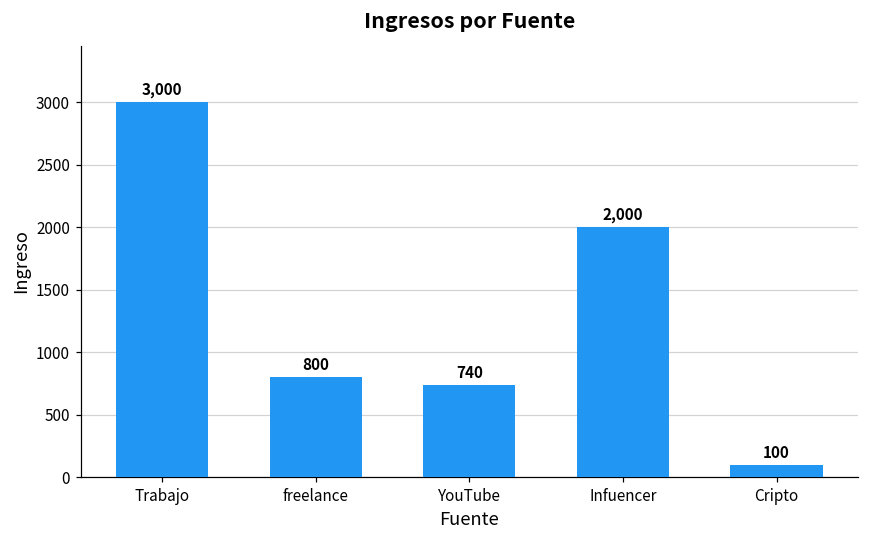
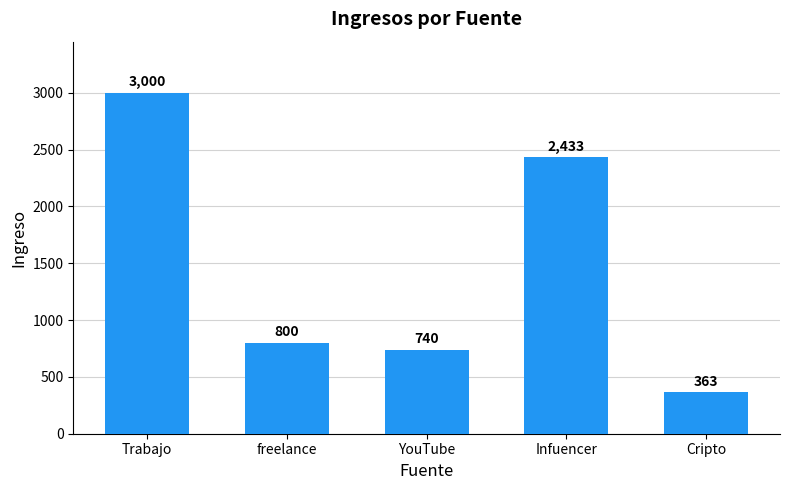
Infuencer: 2,000 -> 2,433
Cripto: 100 -> 363
